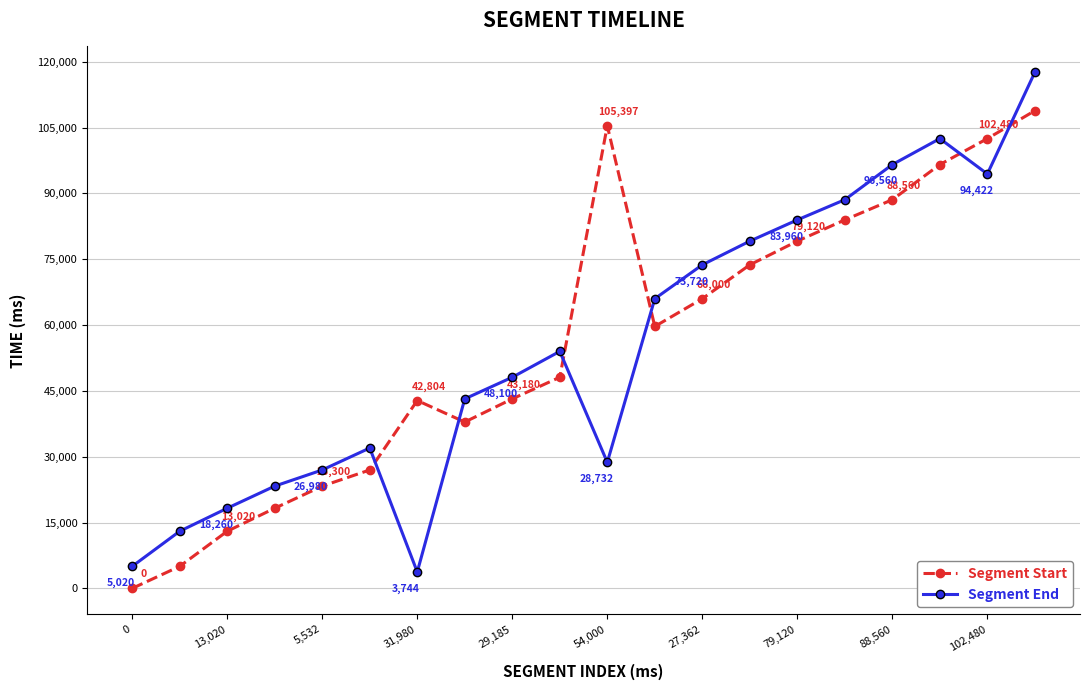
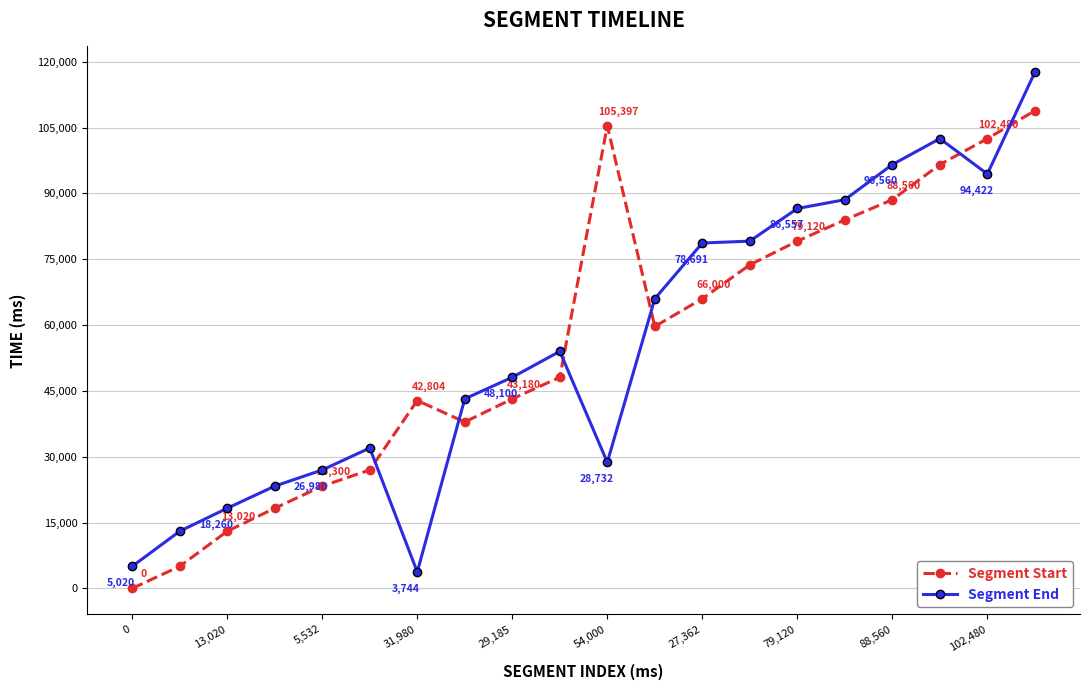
Segment End, 27,362: 73,720 -> 78,691
Segment End, 79,120: 83,960 -> 86,557
